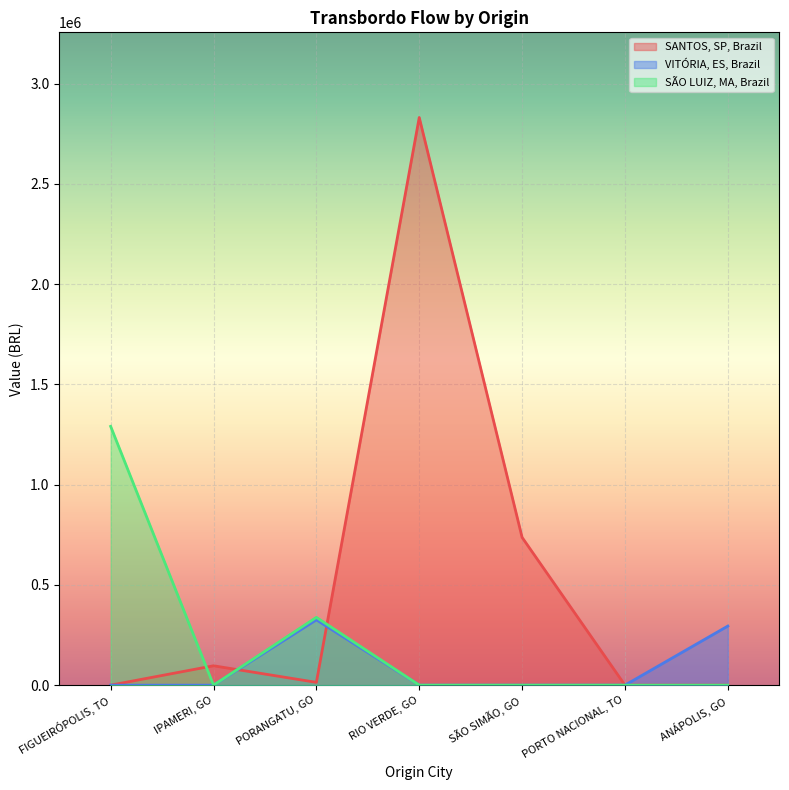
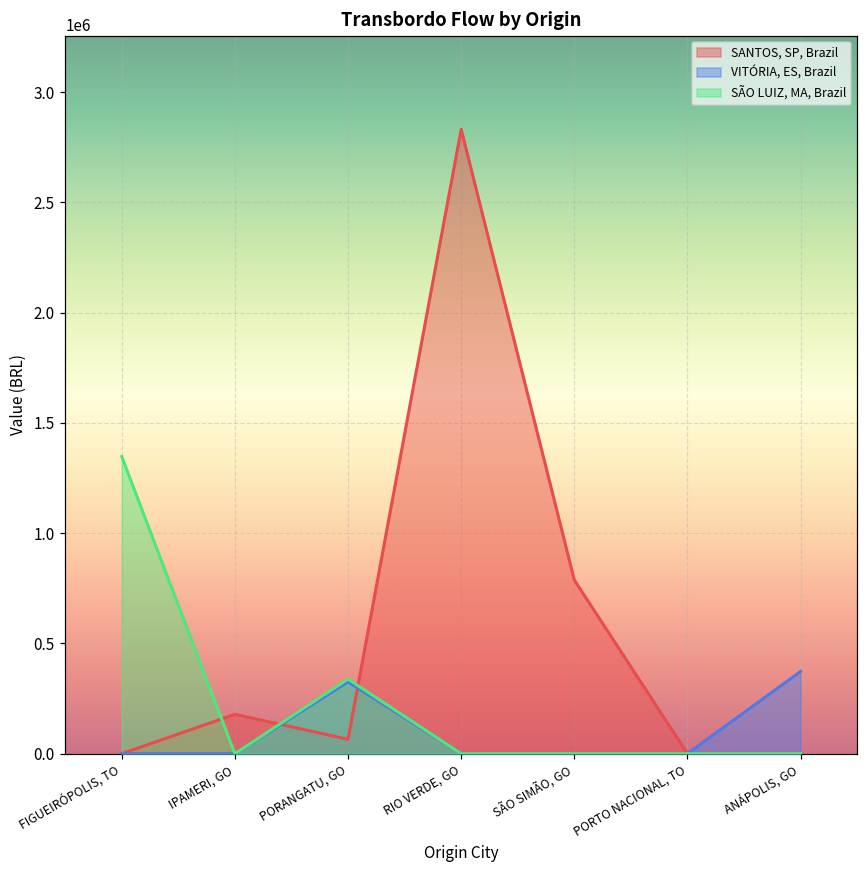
SÃO LUIZ, MA, Brazil, FIGUEIRÓPOLIS, TO: 1290000 -> 1350000
SANTOS, SP, Brazil, IPAMERI, GO: 100000 -> 180000
SANTOS, SP, Brazil, PORANGATU, GO: 10000 -> 70000
SANTOS, SP, Brazil, SÃO SIMÃO, GO: 740000 -> 790000
VITÓRIA, ES, Brazil, ANÁPOLIS, GO: 290000 -> 370000
